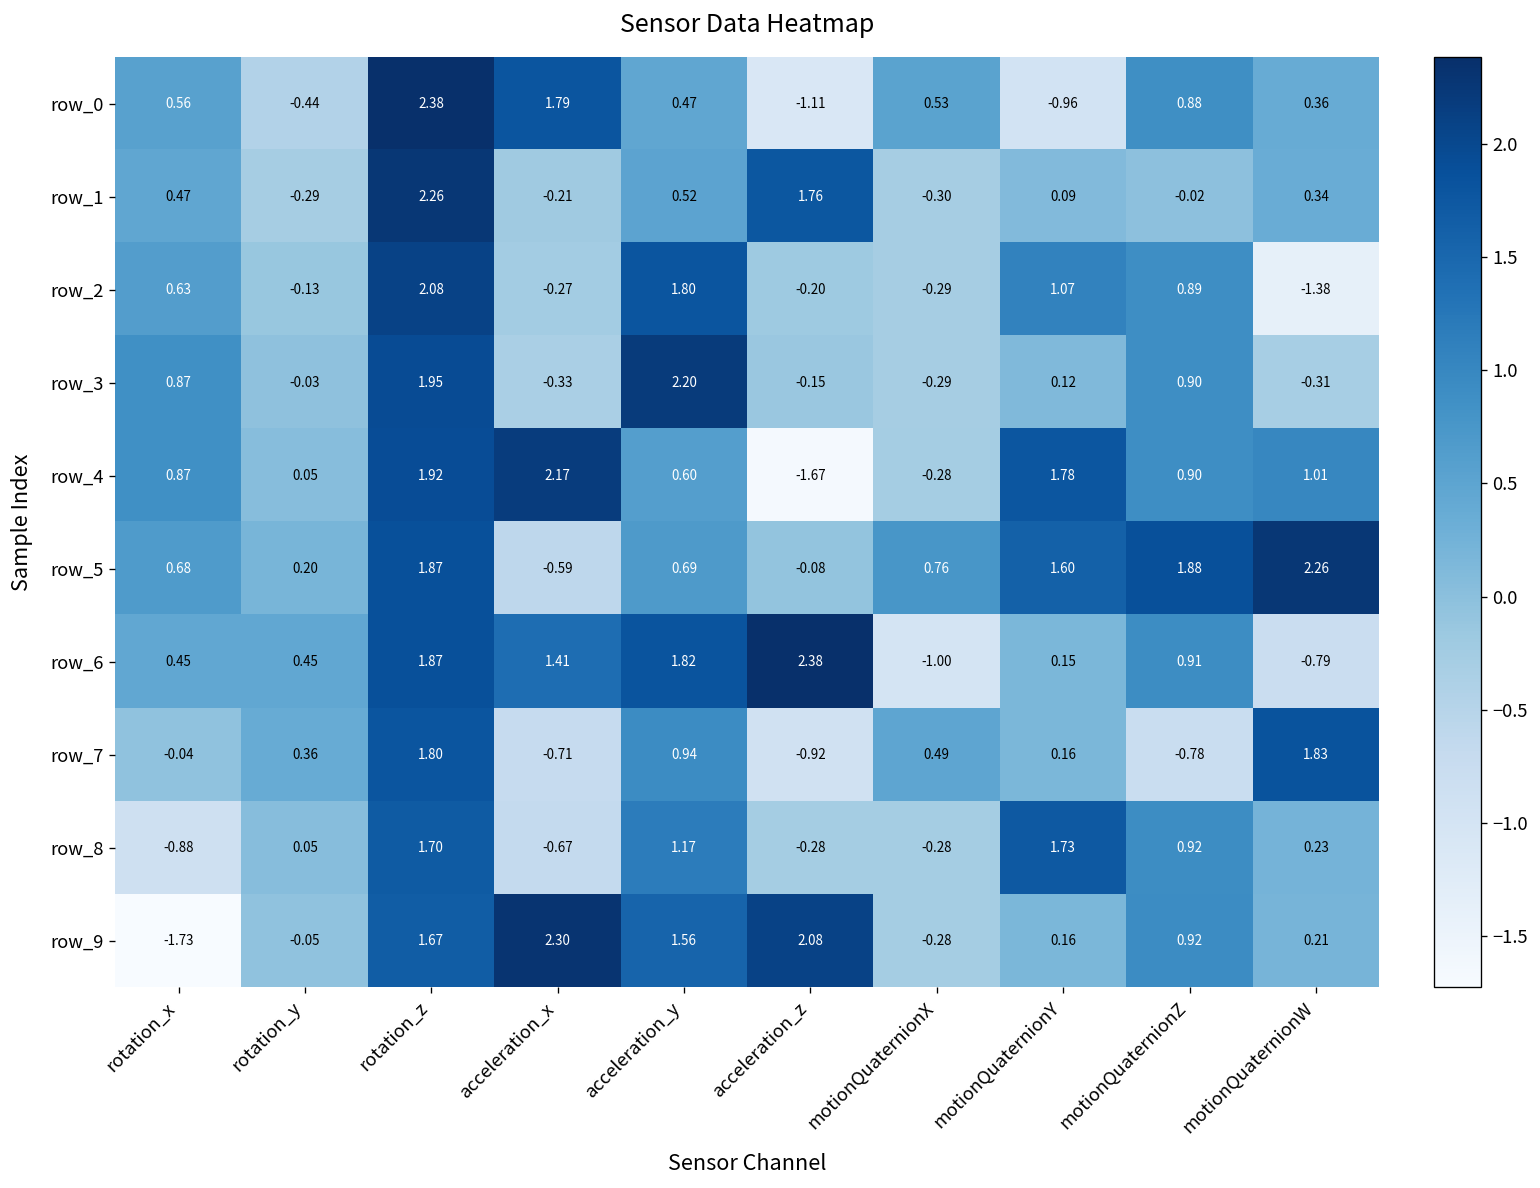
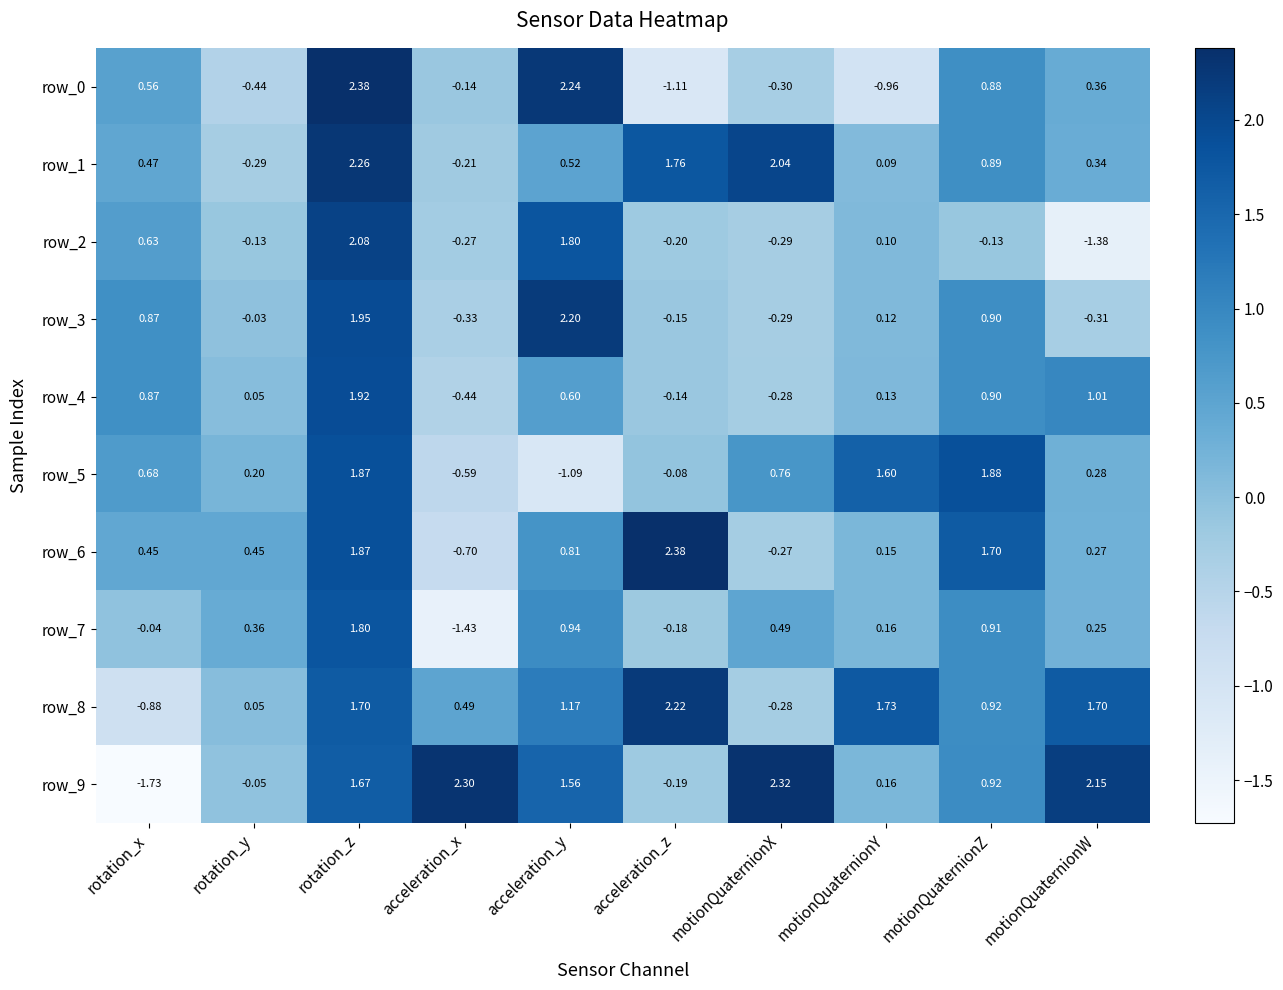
row_0, acceleration_x: 1.79 -> -0.14
row_0, acceleration_y: 0.47 -> 2.24
row_0, motionQuaternionX: 0.53 -> -0.30
row_1, motionQuaternionX: -0.30 -> 2.04
row_1, motionQuaternionZ: -0.02 -> 0.89
row_2, motionQuaternionY: 1.07 -> 0.10
row_2, motionQuaternionZ: 0.89 -> -0.13
row_4, acceleration_x: 2.17 -> -0.44
row_4, acceleration_z: -1.67 -> -0.14
row_4, motionQuaternionY: 1.78 -> 0.13
row_5, acceleration_y: 0.69 -> -1.09
row_5, motionQuaternionW: 2.26 -> 0.28
row_6, acceleration_x: 1.41 -> -0.70
row_6, acceleration_y: 1.82 -> 0.81
row_6, motionQuaternionX: -1.00 -> -0.27
row_6, motionQuaternionZ: 0.91 -> 1.70
row_6, motionQuaternionW: -0.79 -> 0.27
row_7, acceleration_x: -0.71 -> -1.43
row_7, acceleration_z: -0.92 -> -0.18
row_7, motionQuaternionZ: -0.78 -> 0.91
row_7, motionQuaternionW: 1.83 -> 0.25
row_8, acceleration_x: -0.67 -> 0.49
row_8, acceleration_z: -0.28 -> 2.22
row_8, motionQuaternionW: 0.23 -> 1.70
row_9, acceleration_z: 2.08 -> -0.19
row_9, motionQuaternionX: -0.28 -> 2.32
row_9, motionQuaternionW: 0.21 -> 2.15
